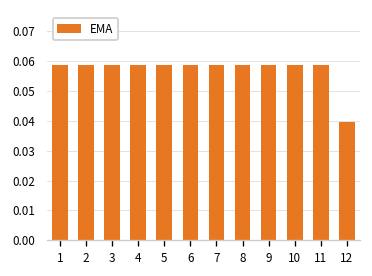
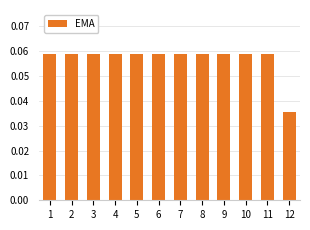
12: 0.040 -> 0.035
